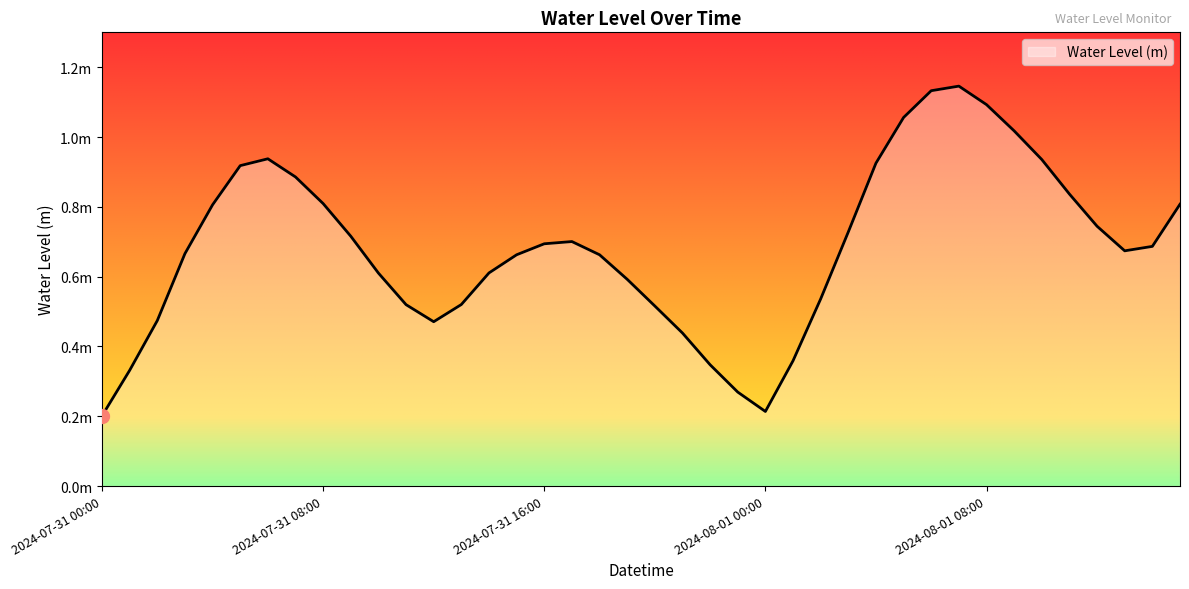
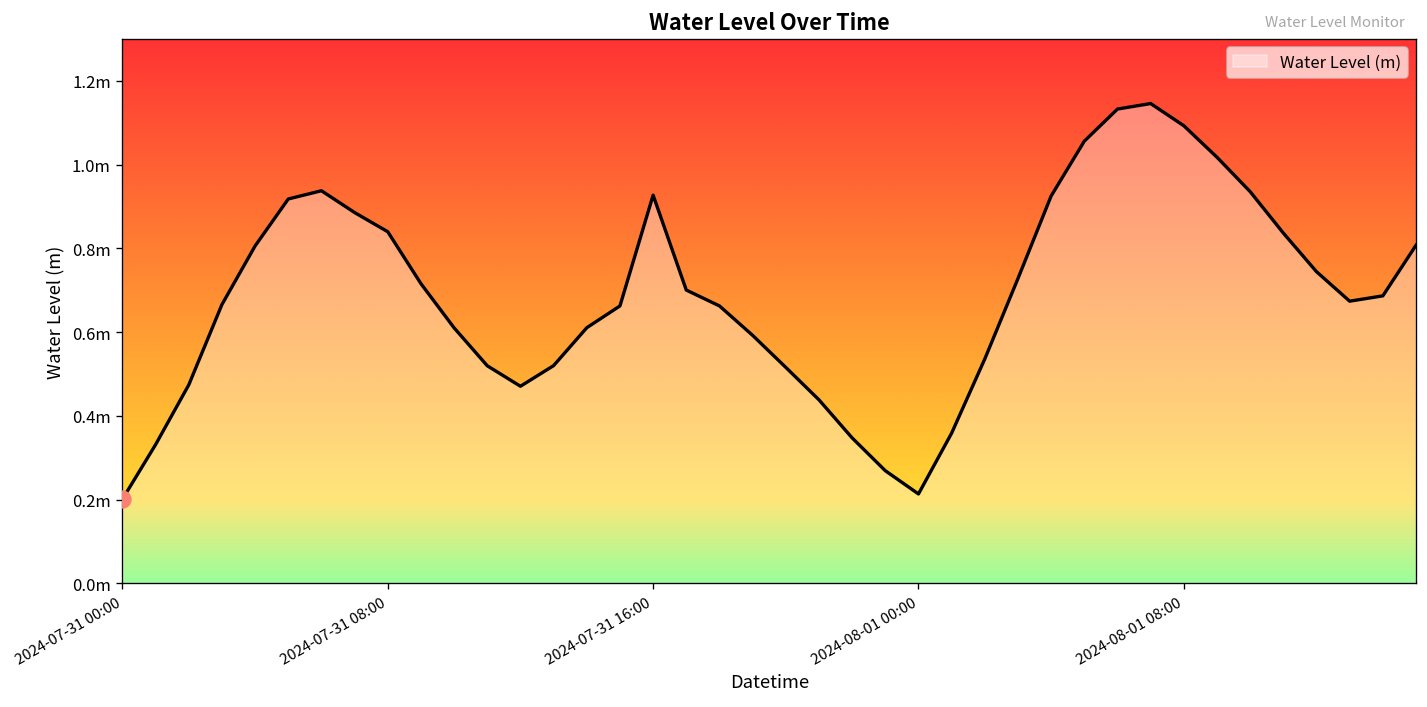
Water Level (m), 2024-07-31 08:00: 0.81m -> 0.84m
Water Level (m), 2024-07-31 16:00: 0.69m -> 0.93m
